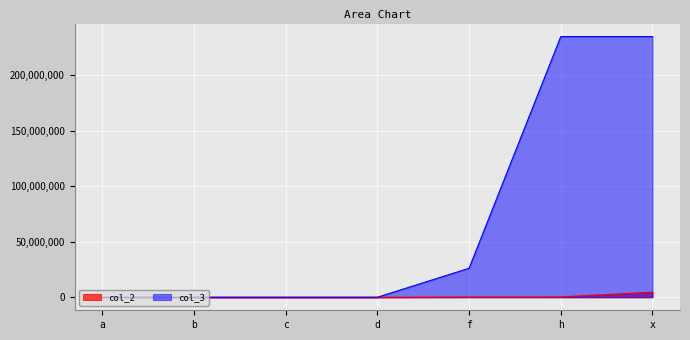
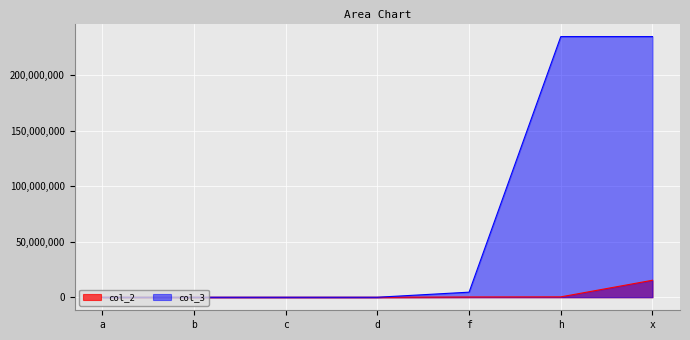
col_3, f: 26,000,000 -> 5,000,000
col_2, x: 5,000,000 -> 15,000,000
